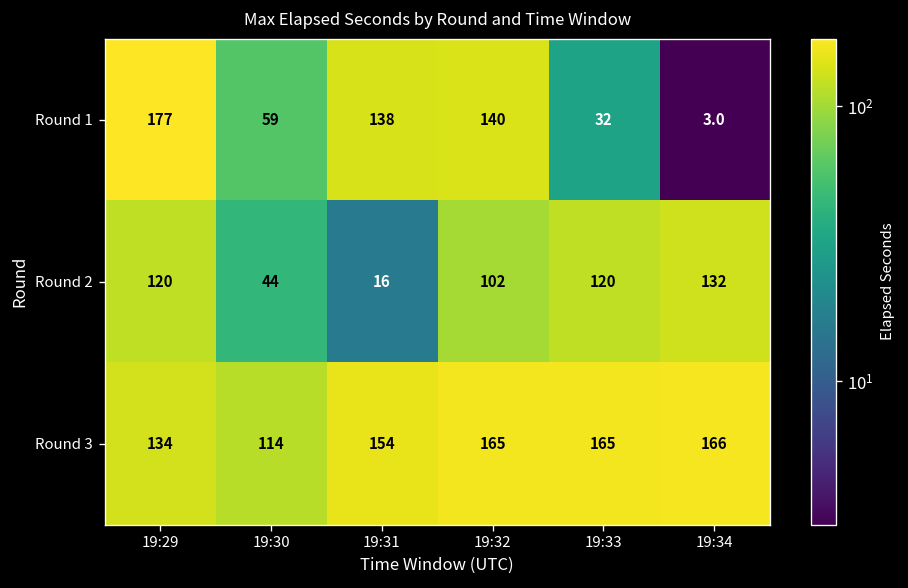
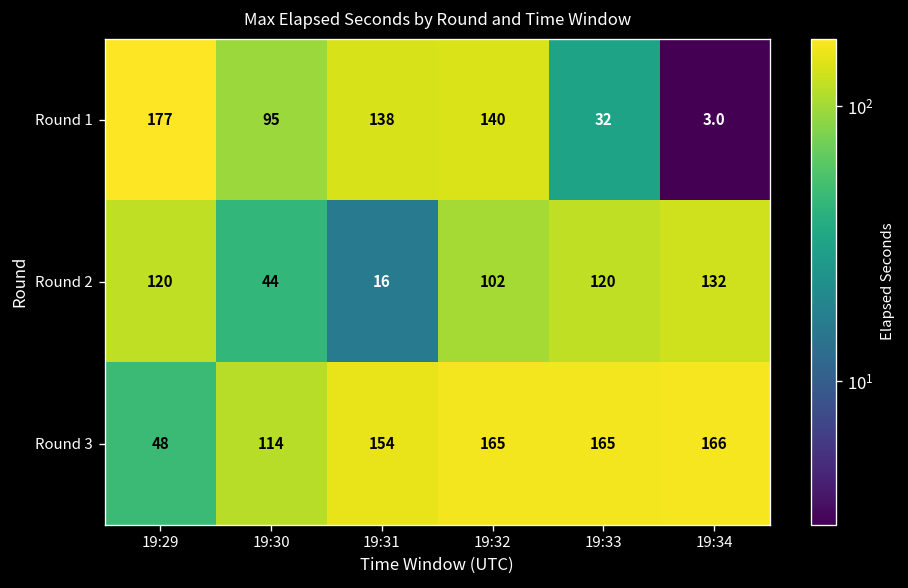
Round 1, 19:30: 59 -> 95
Round 3, 19:29: 134 -> 48
